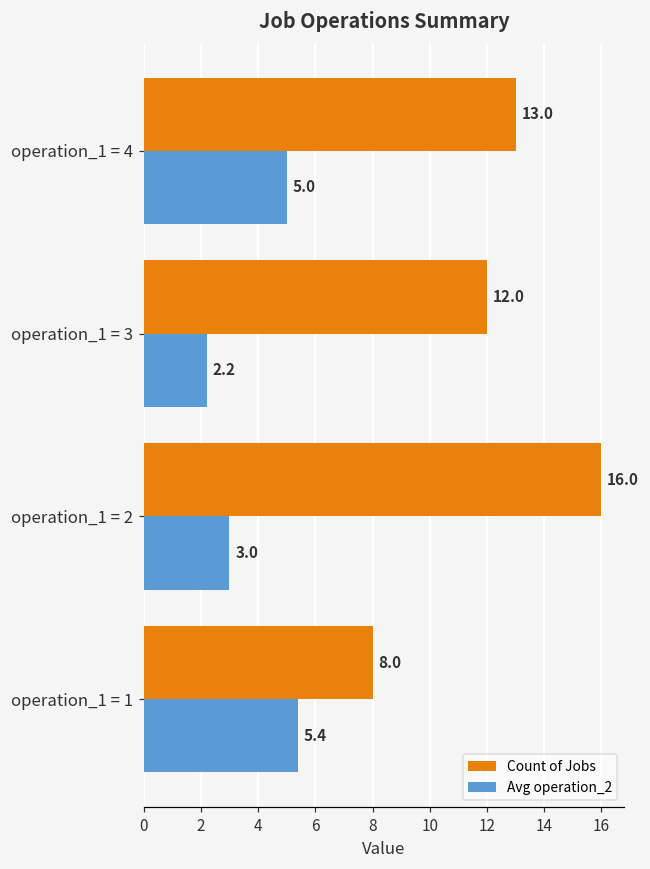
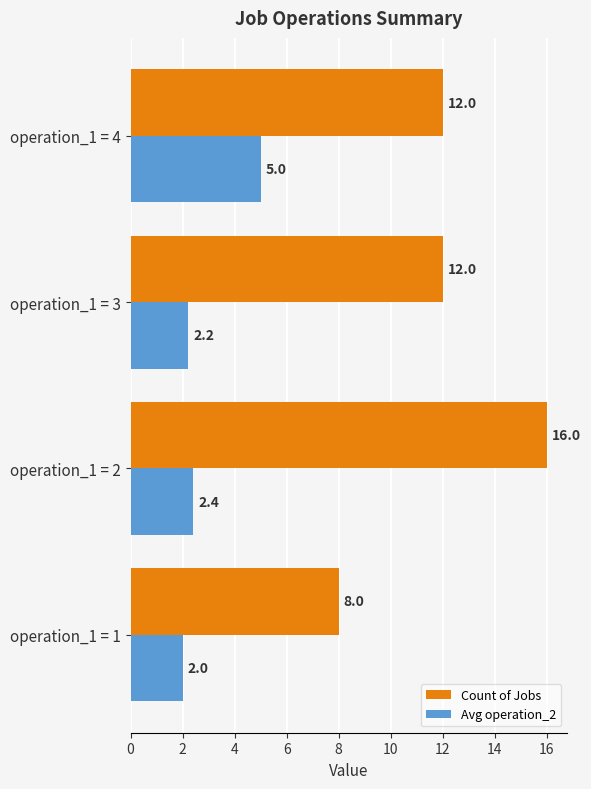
Count of Jobs, operation_1 = 4: 13.0 -> 12.0
Avg operation_2, operation_1 = 2: 3.0 -> 2.4
Avg operation_2, operation_1 = 1: 5.4 -> 2.0
